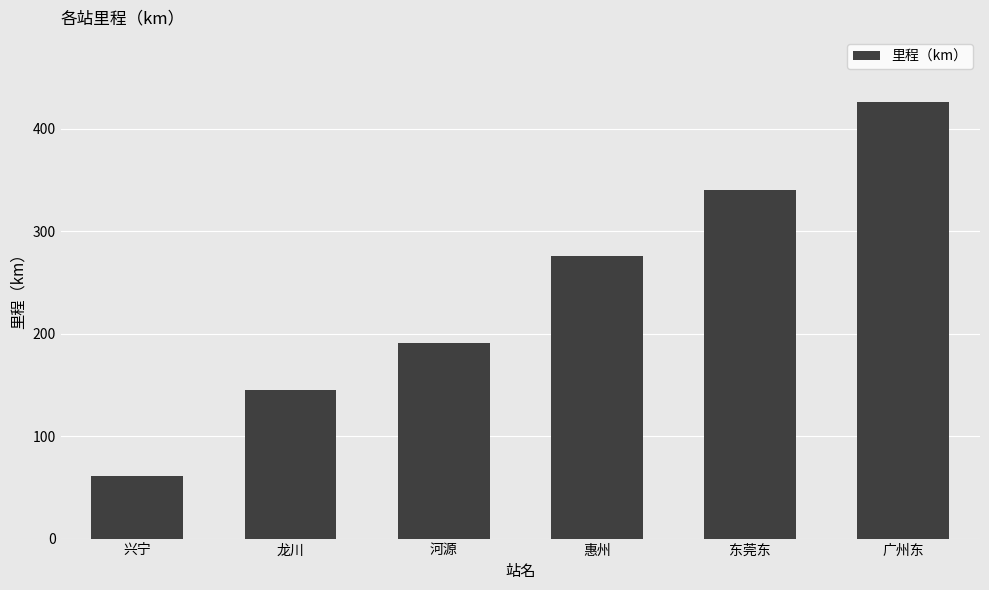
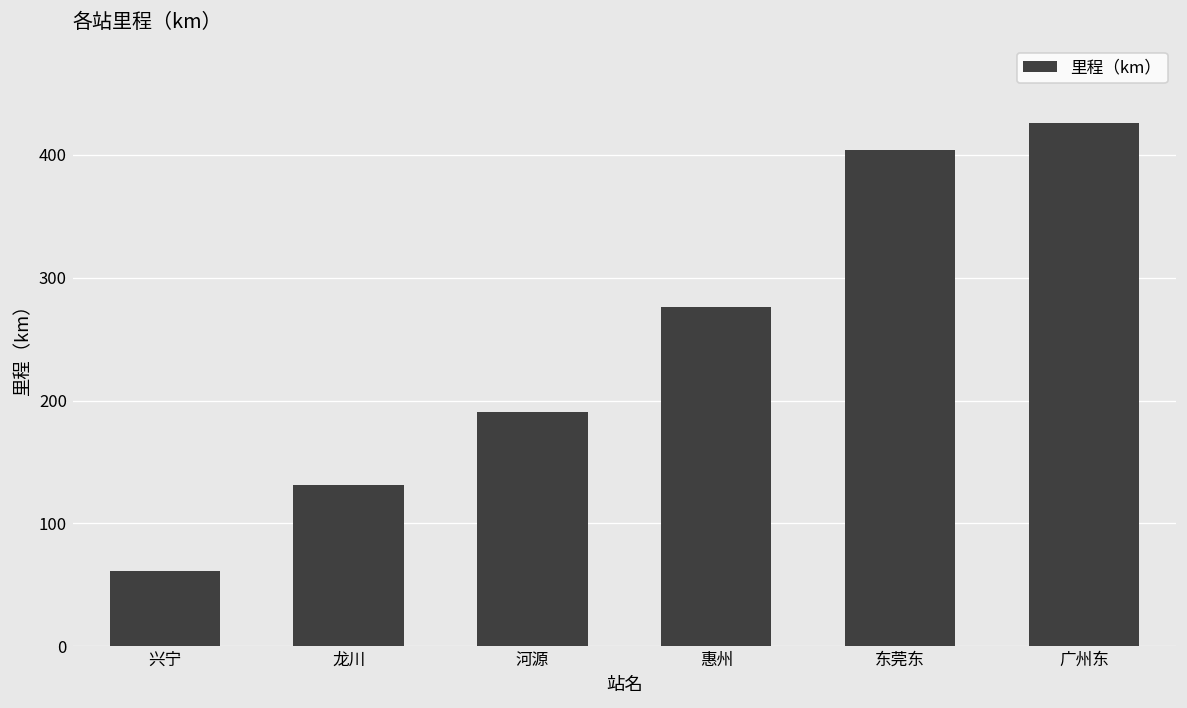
龙川: 145 -> 131
东莞东: 340 -> 404
